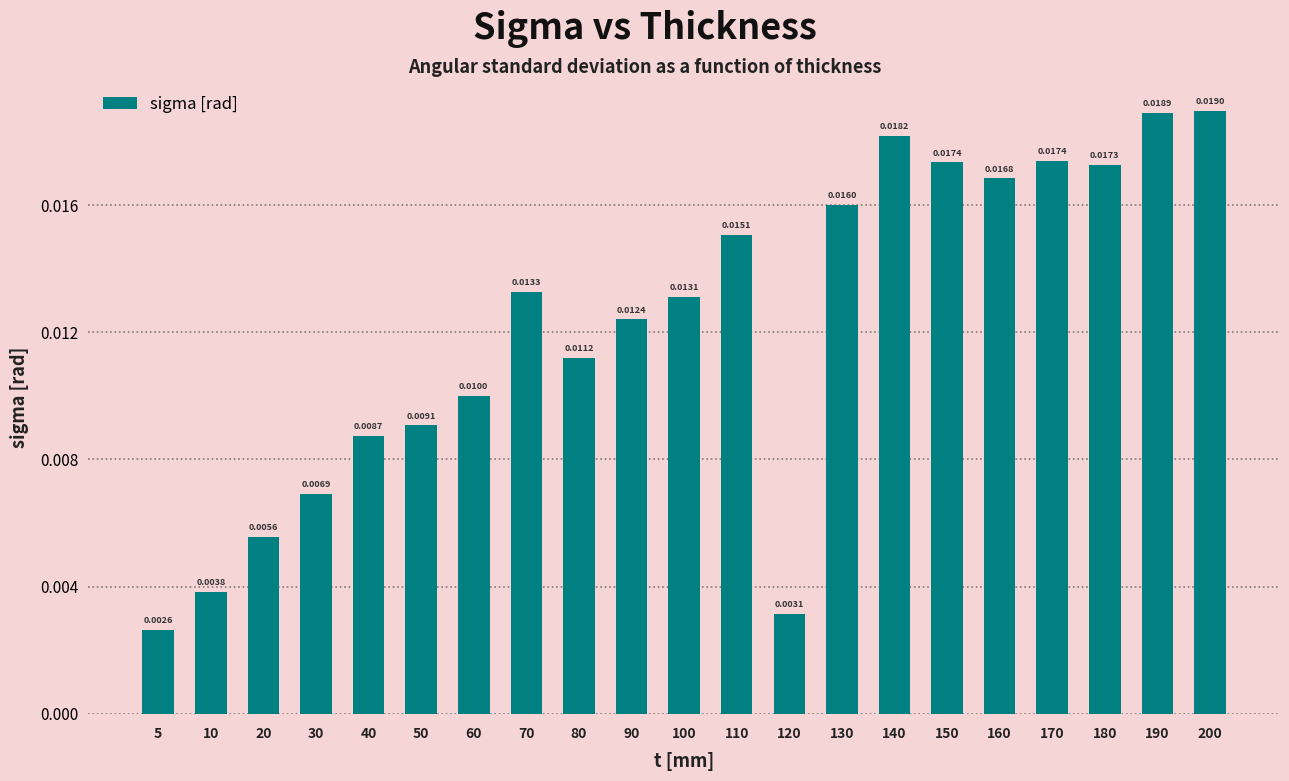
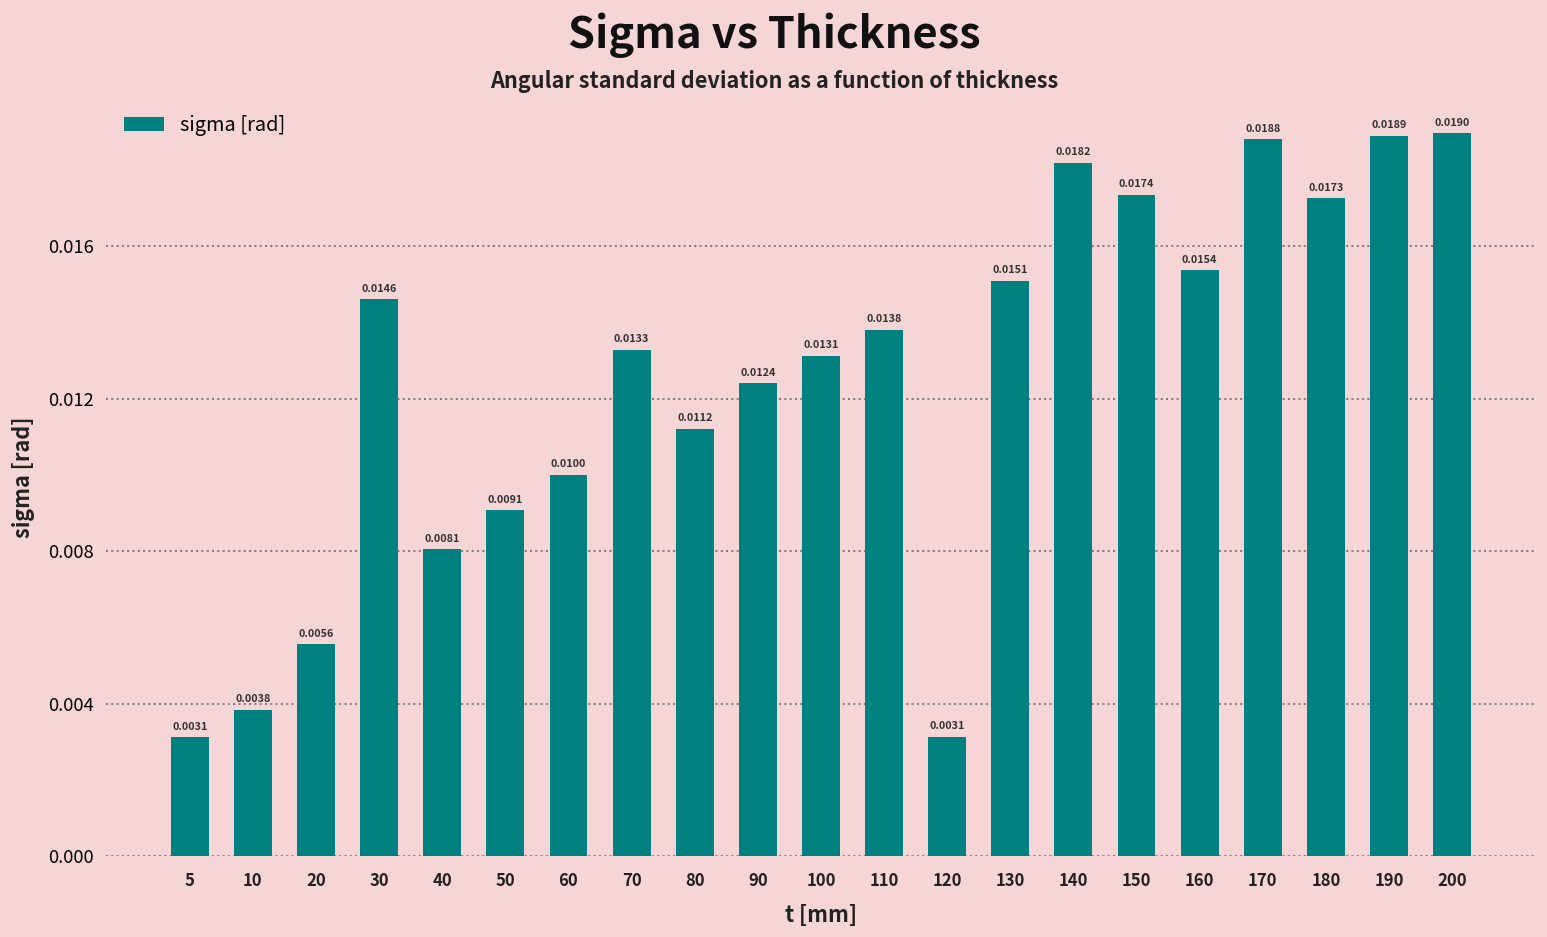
5: 0.0026 -> 0.0031
30: 0.0069 -> 0.0146
40: 0.0087 -> 0.0081
110: 0.0151 -> 0.0138
130: 0.0160 -> 0.0151
160: 0.0168 -> 0.0154
170: 0.0174 -> 0.0188
